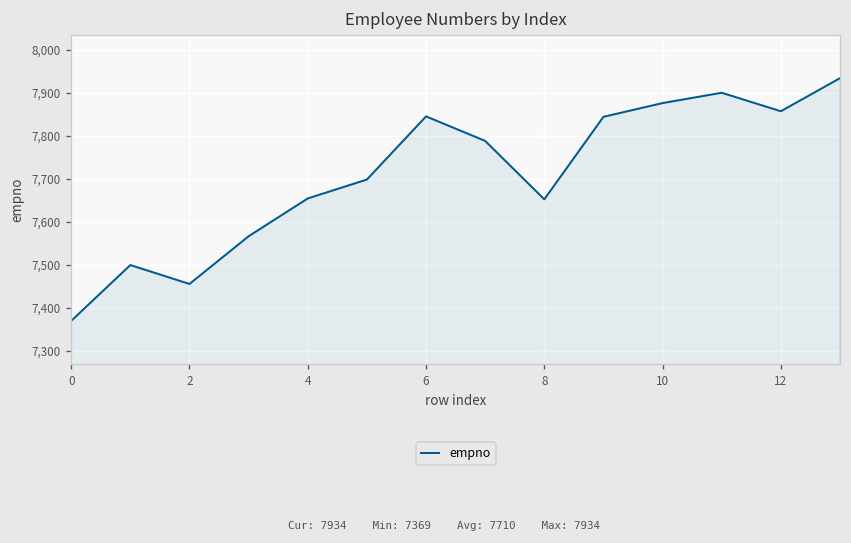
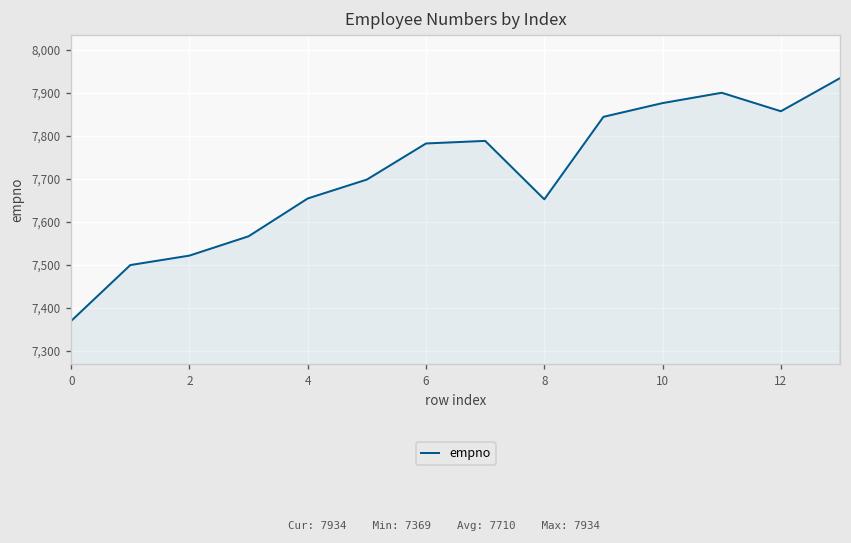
2: 7,460 -> 7,520
6: 7,850 -> 7,780
